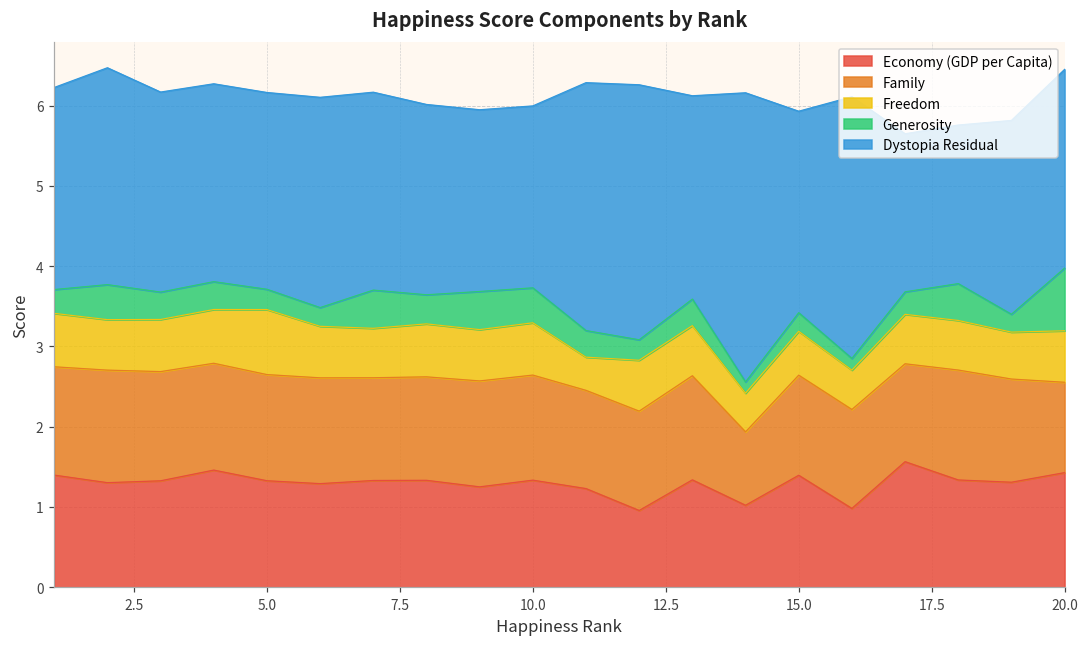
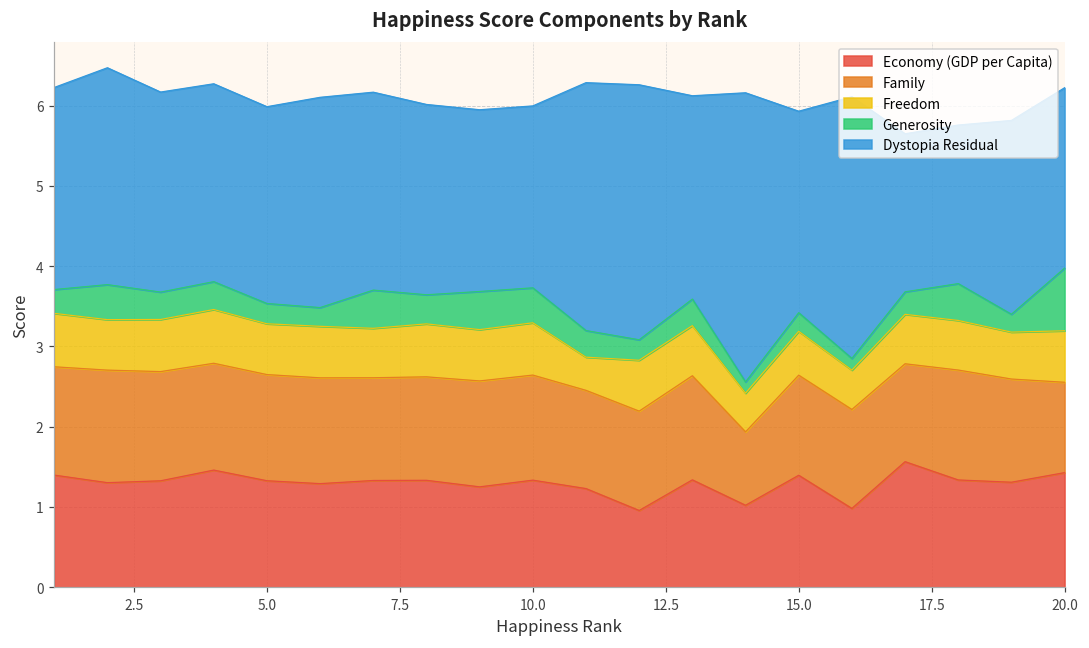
Freedom, 5.0: 0.8 -> 0.6
Dystopia Residual, 20.0: 2.5 -> 2.2
